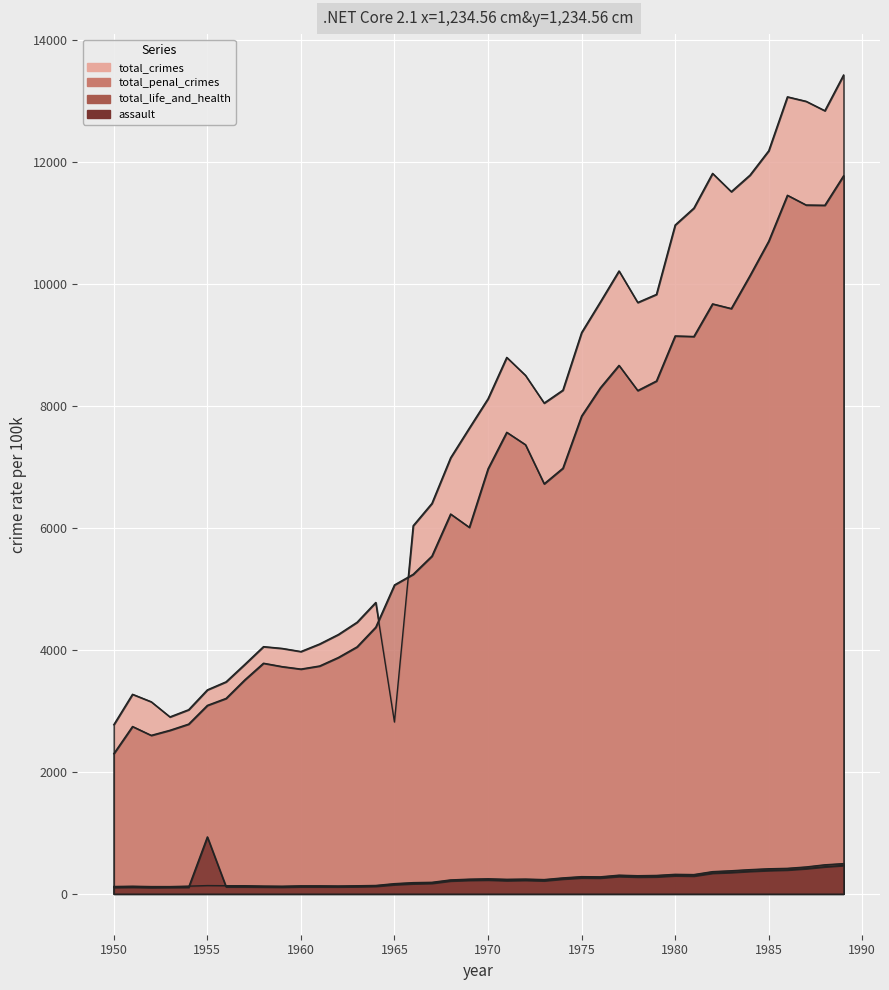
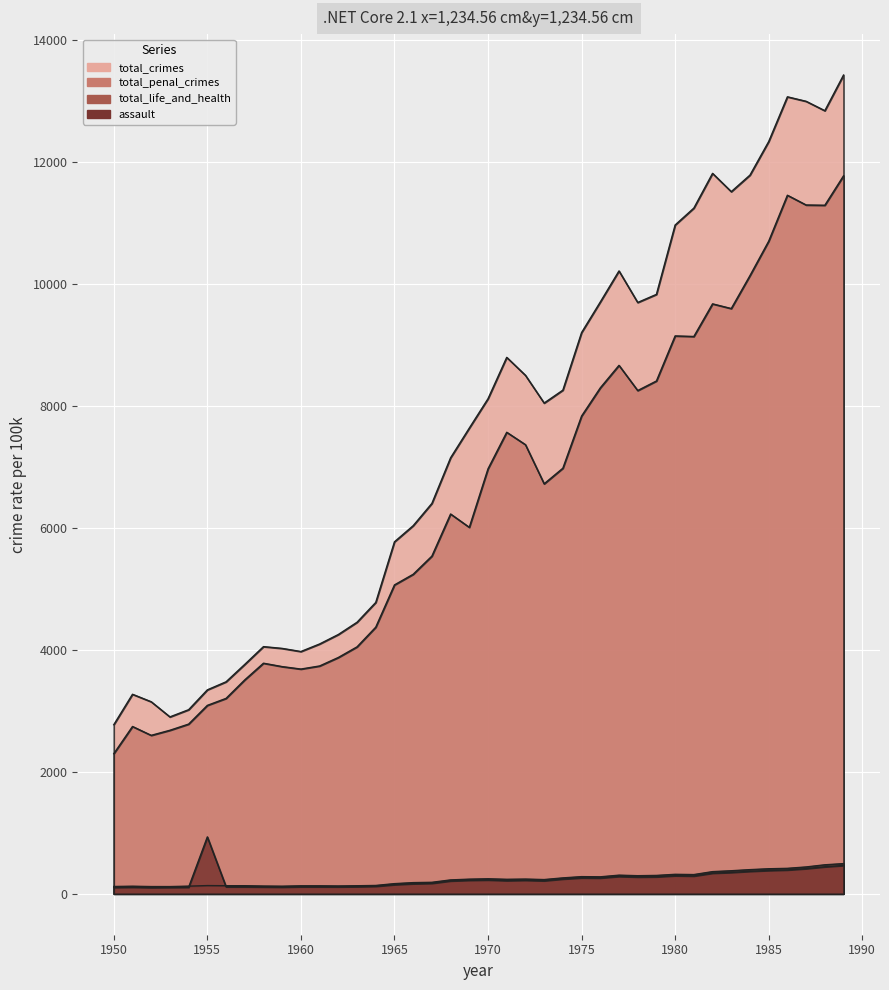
total_crimes, 1965: 2800 -> 5800
total_crimes, 1985: 12200 -> 12300
